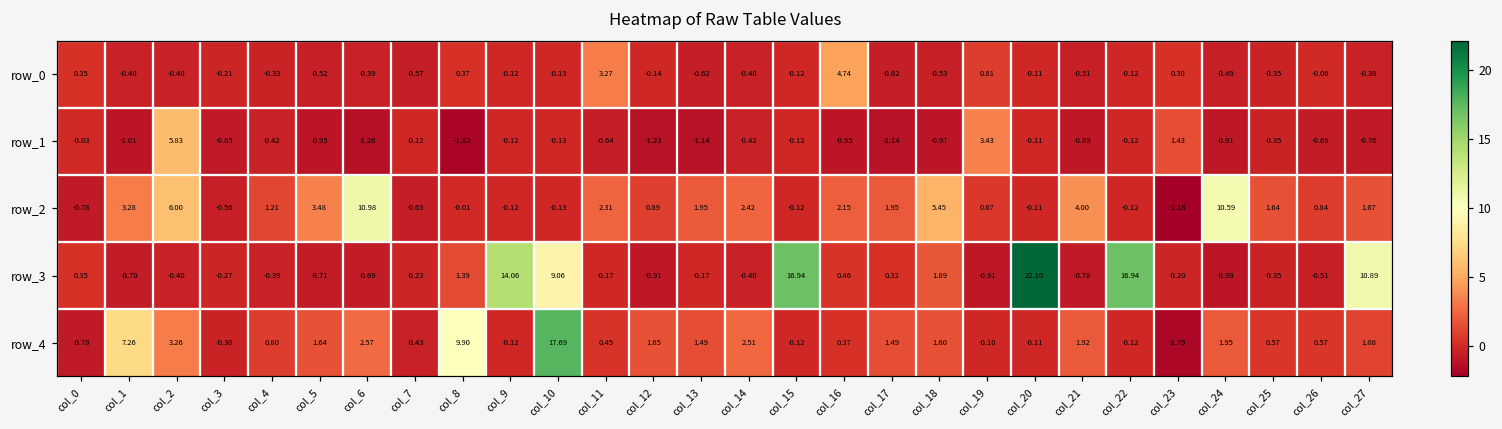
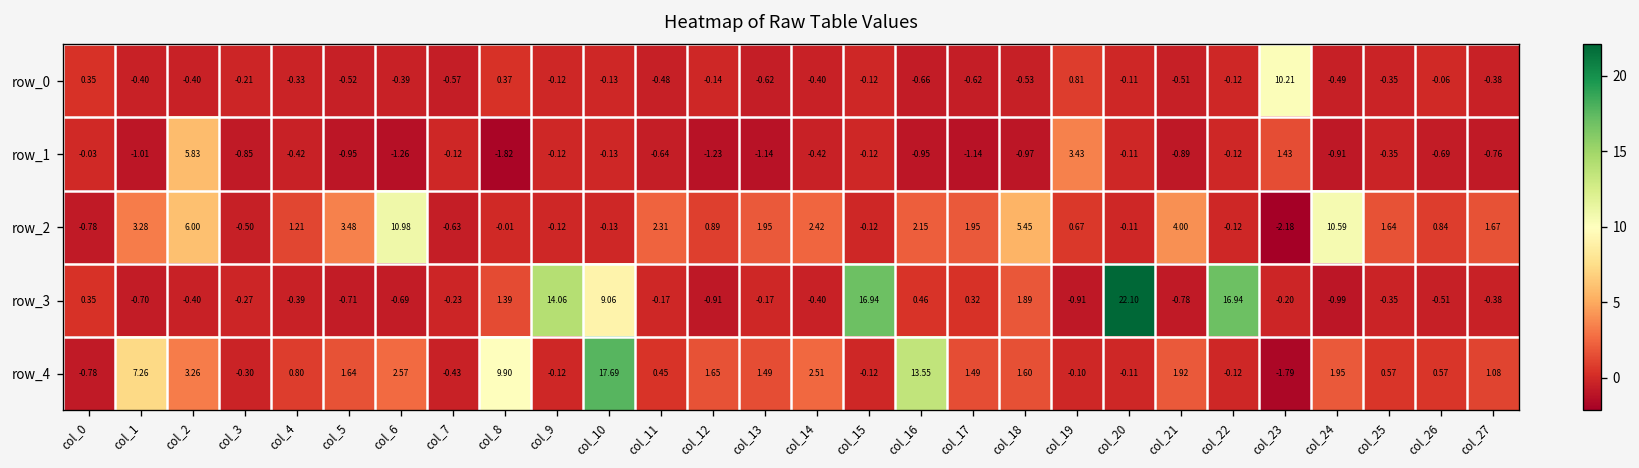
row_0, col_11: 3.27 -> -0.48
row_0, col_16: 4.74 -> -0.66
row_0, col_23: 0.30 -> 10.21
row_3, col_27: 10.89 -> -0.38
row_4, col_16: 0.37 -> 13.55
